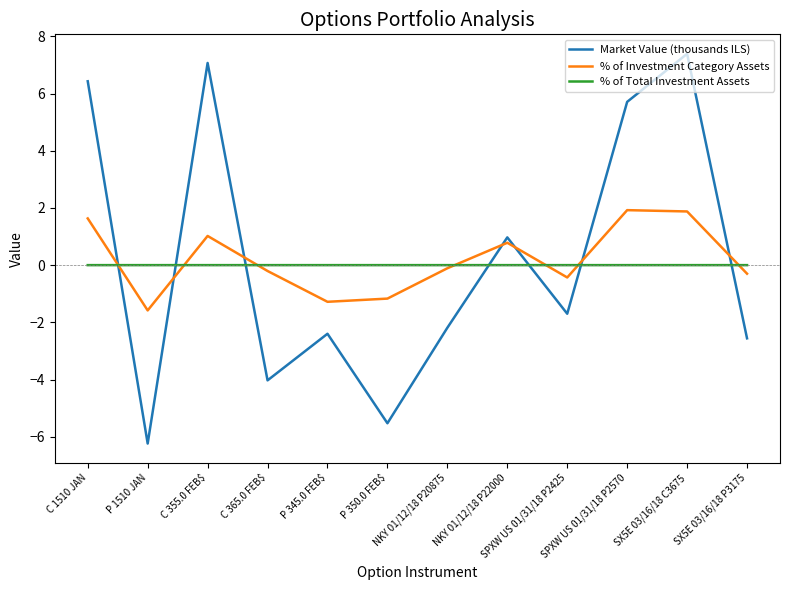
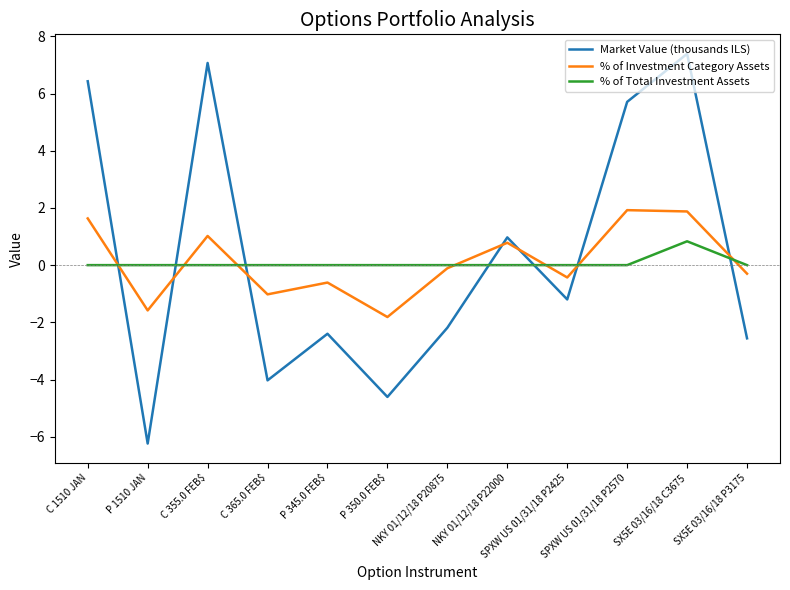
% of Investment Category Assets, C 365.0 FEB$: -0.2 -> -1.0
% of Investment Category Assets, P 345.0 FEB$: -1.3 -> -0.6
Market Value (thousands ILS), P 350.0 FEB$: -5.5 -> -4.6
% of Investment Category Assets, P 350.0 FEB$: -1.2 -> -1.8
Market Value (thousands ILS), SPXW US 01/31/18 P2425: -1.7 -> -1.2
% of Total Investment Assets, SX5E 03/16/18 C3675: 0.0 -> 0.8
